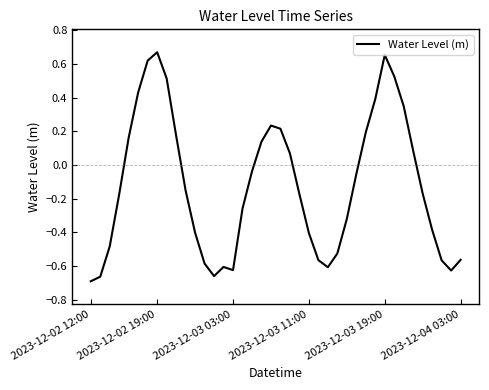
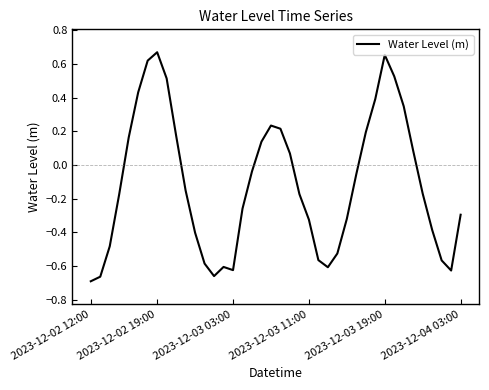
2023-12-03 11:00: -0.40 -> -0.32
2023-12-04 03:00: -0.56 -> -0.30
